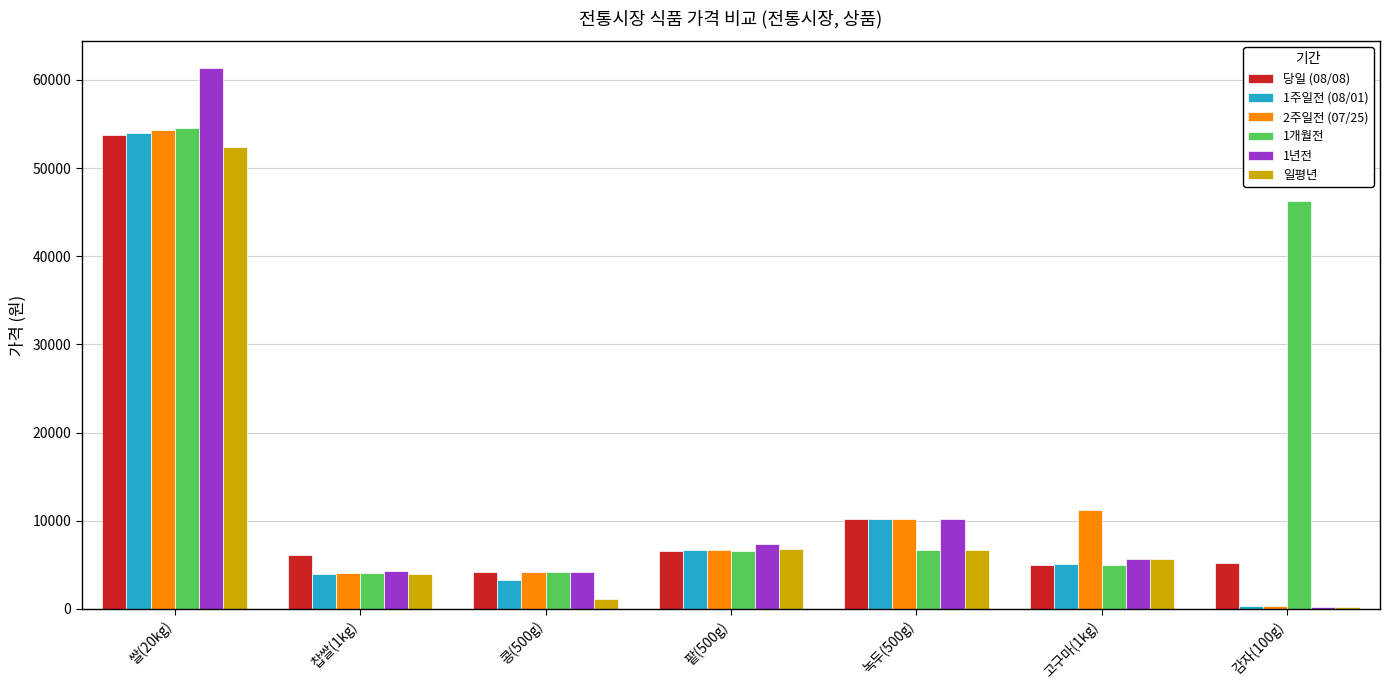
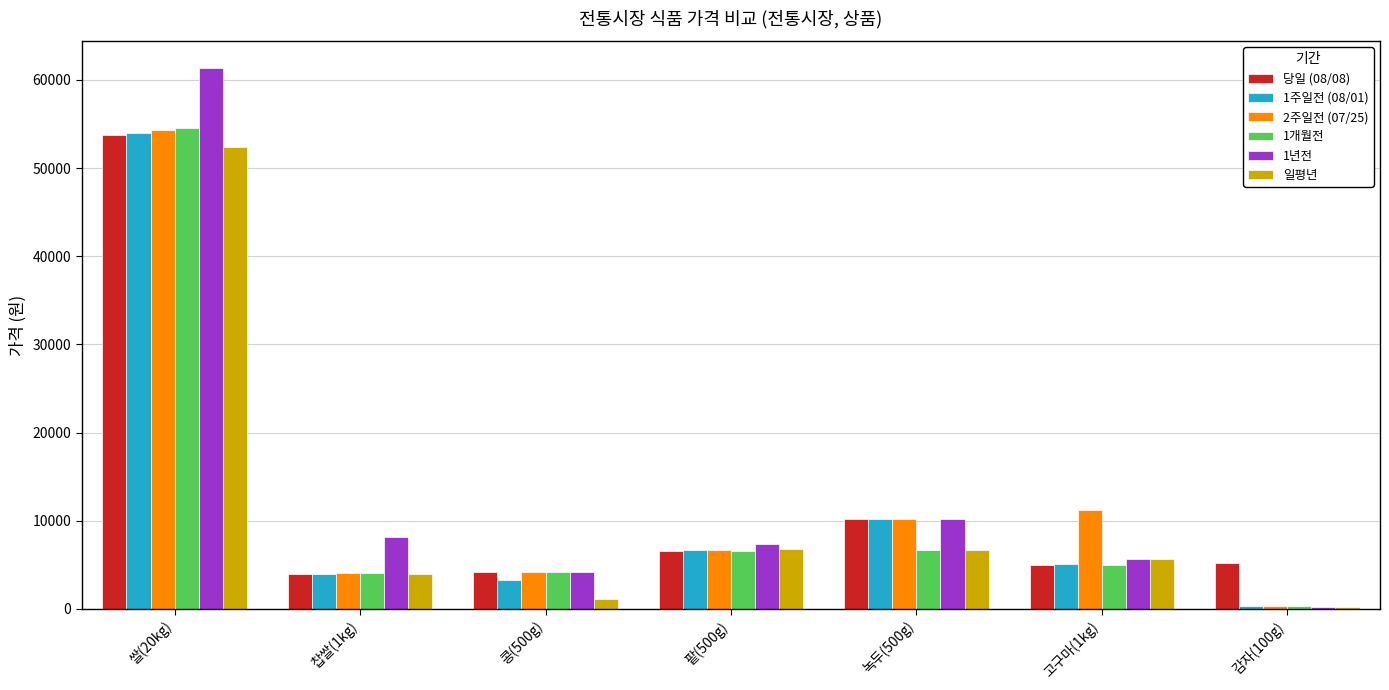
당일 (08/08), 찹쌀(1kg): 6000 -> 4000
1년전, 찹쌀(1kg): 4000 -> 8000
1개월전, 감자(100g): 46000 -> 0
